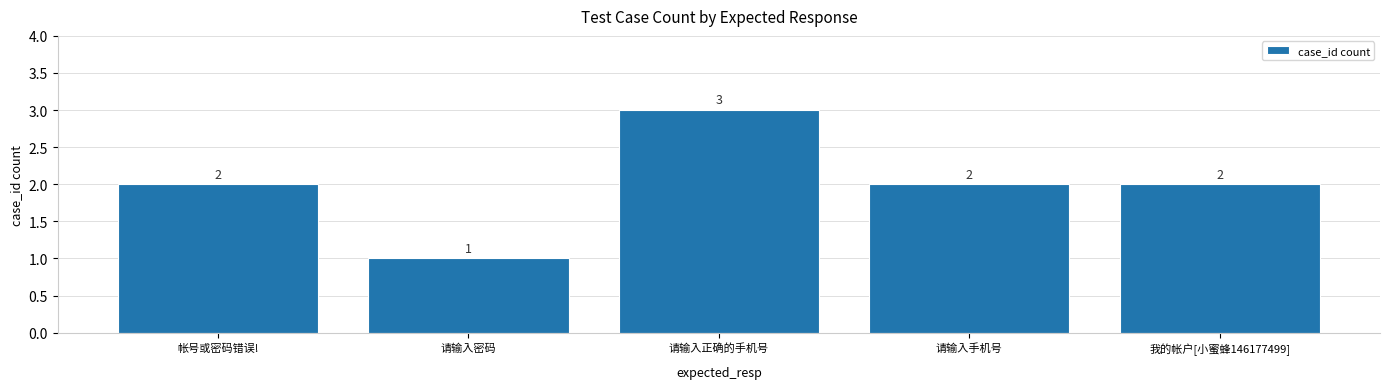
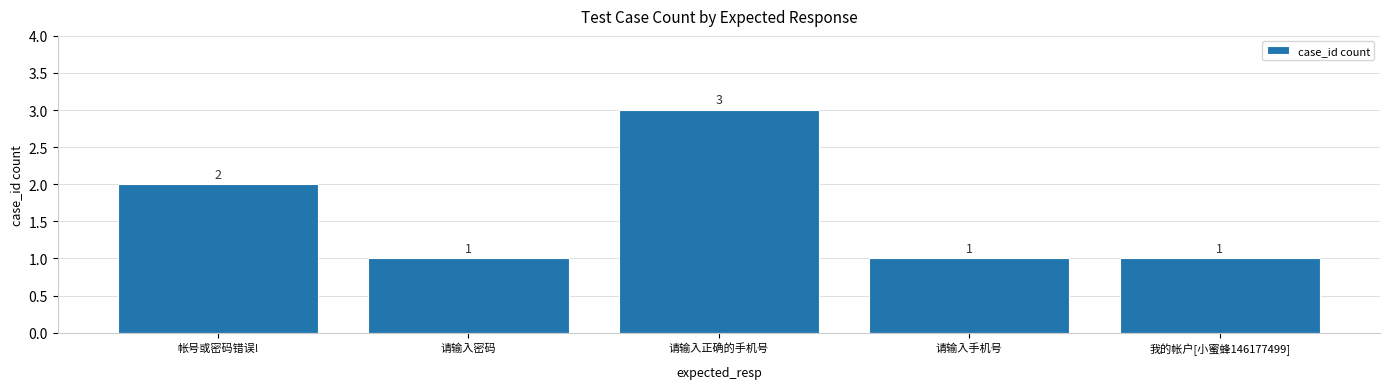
请输入手机号: 2 -> 1
我的帐户[小蜜蜂146177499]: 2 -> 1
